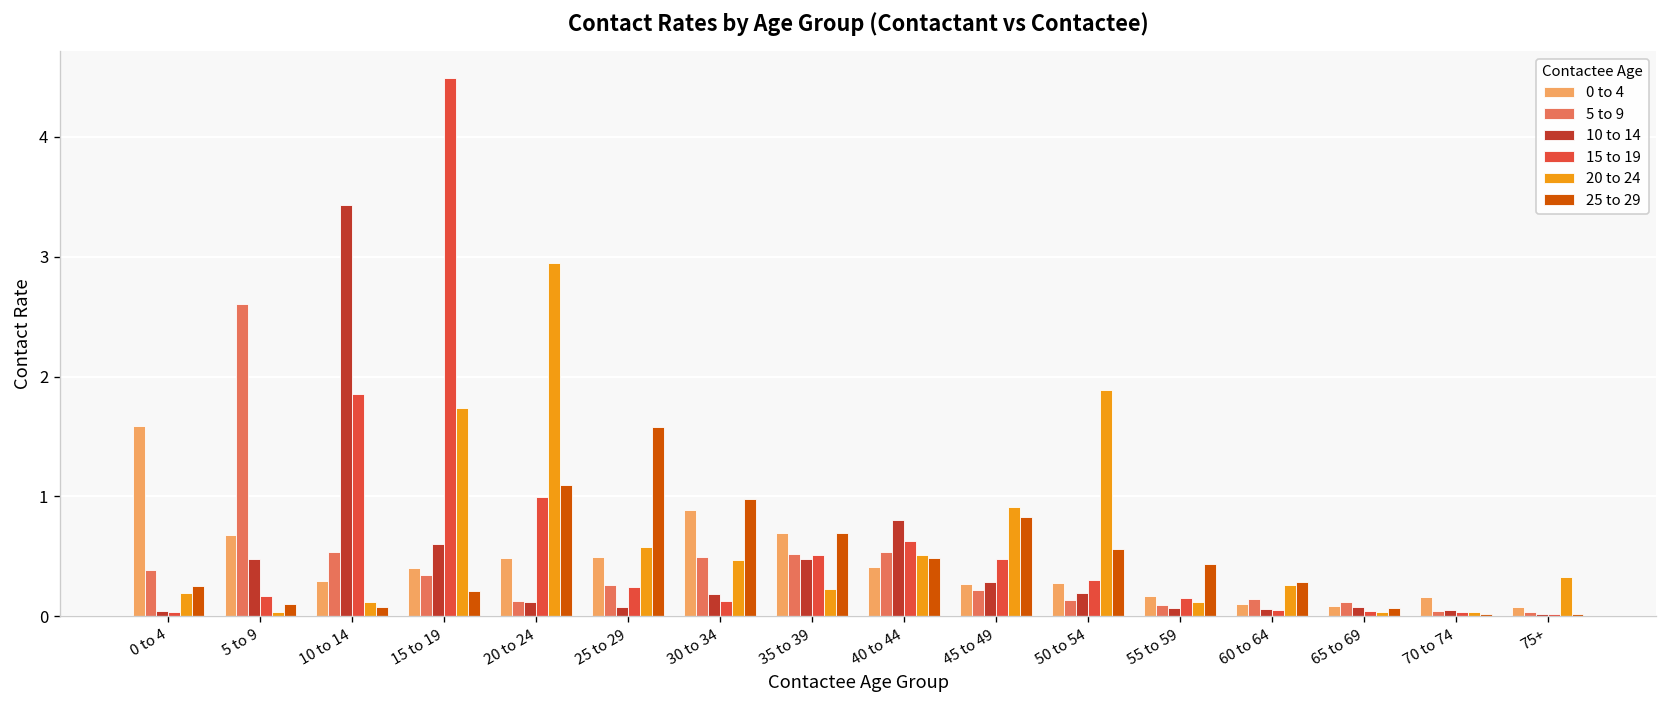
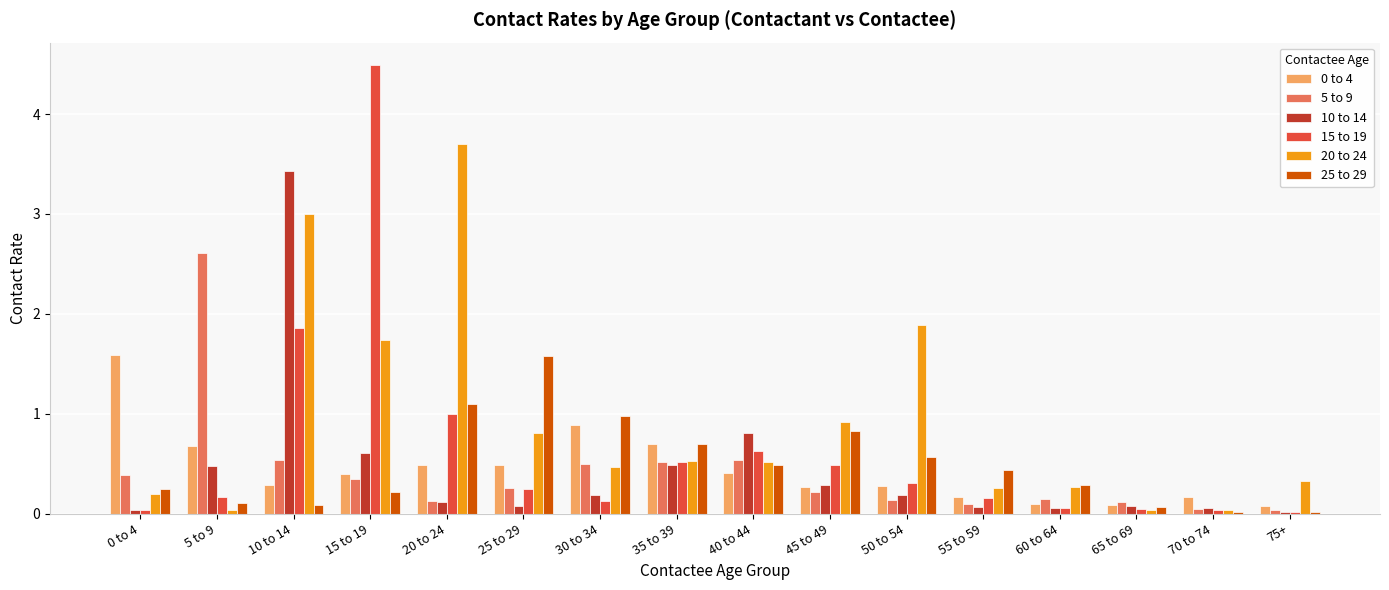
20 to 24, 10 to 14: 0.1 -> 3.0
20 to 24, 20 to 24: 2.9 -> 3.7
20 to 24, 25 to 29: 0.6 -> 0.8
20 to 24, 35 to 39: 0.2 -> 0.5
20 to 24, 55 to 59: 0.1 -> 0.3
